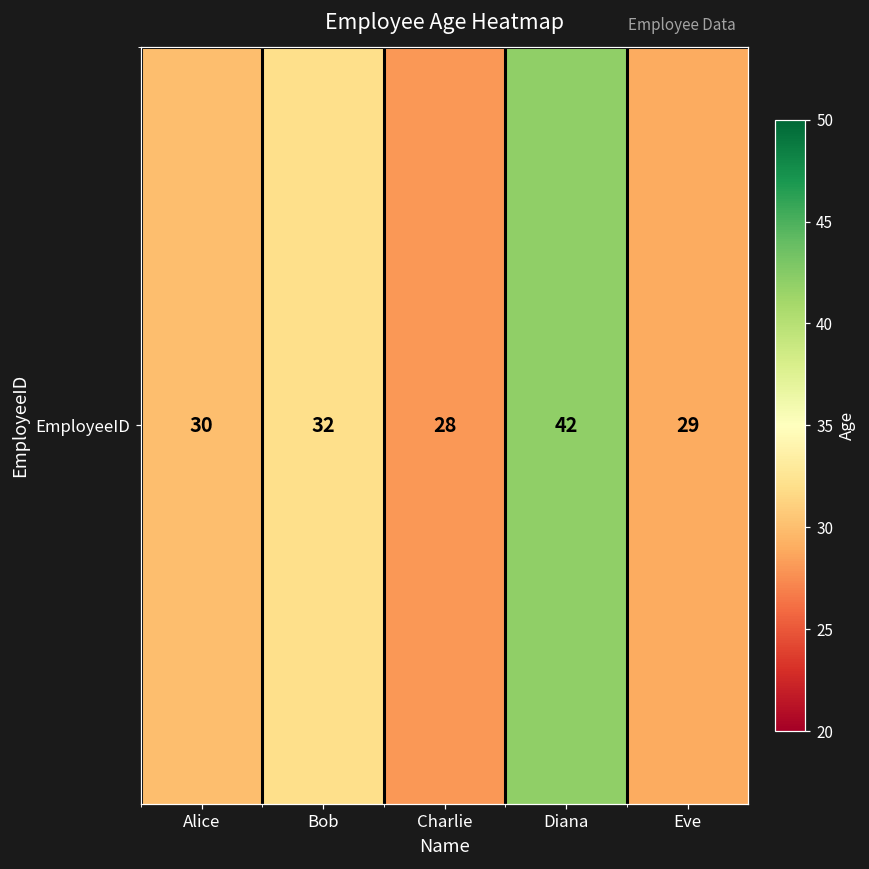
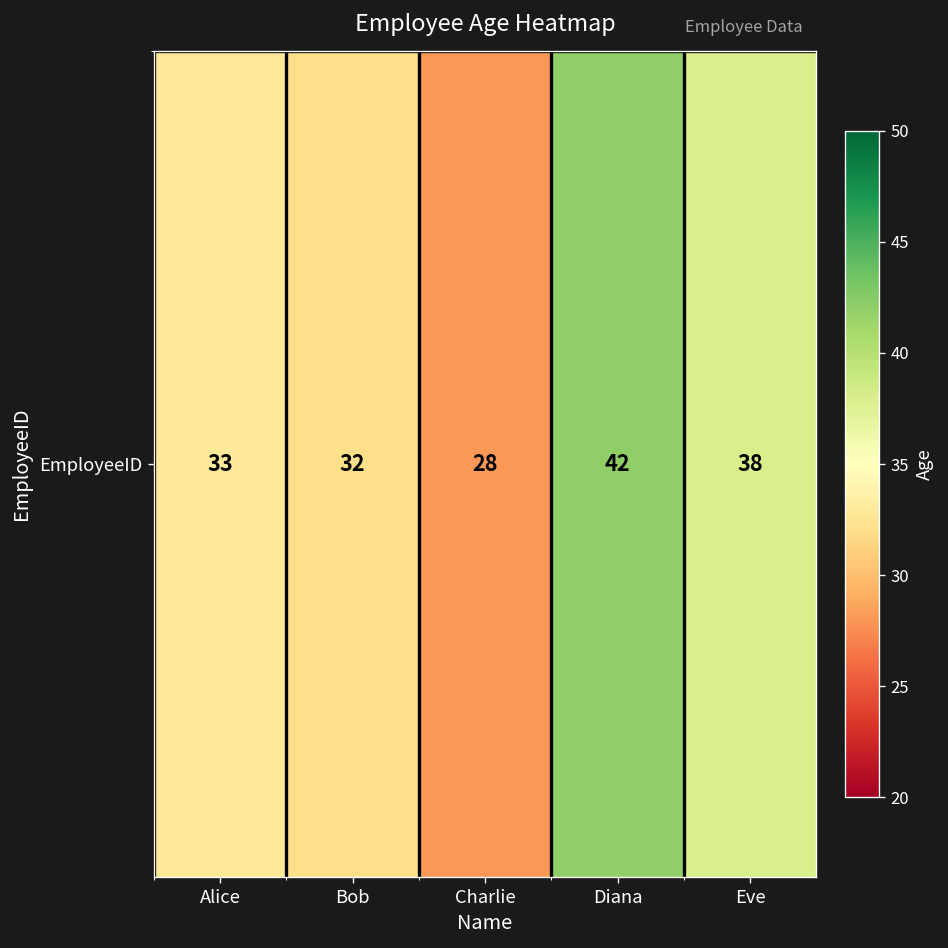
EmployeeID, Alice: 30 -> 33
EmployeeID, Eve: 29 -> 38
